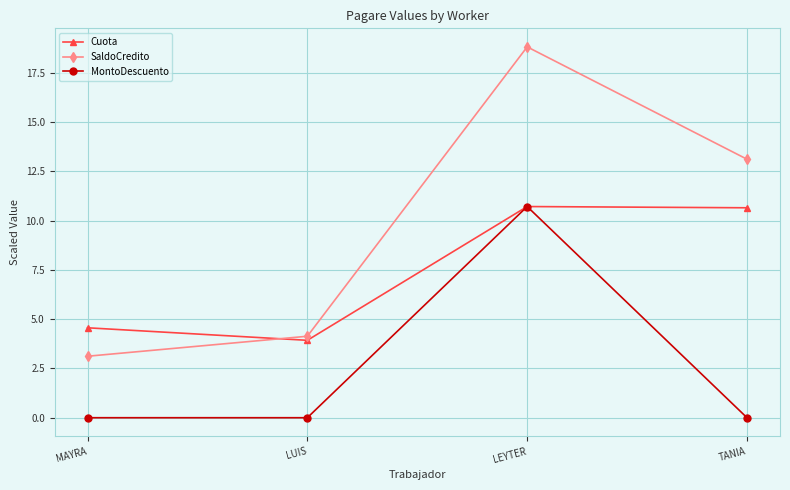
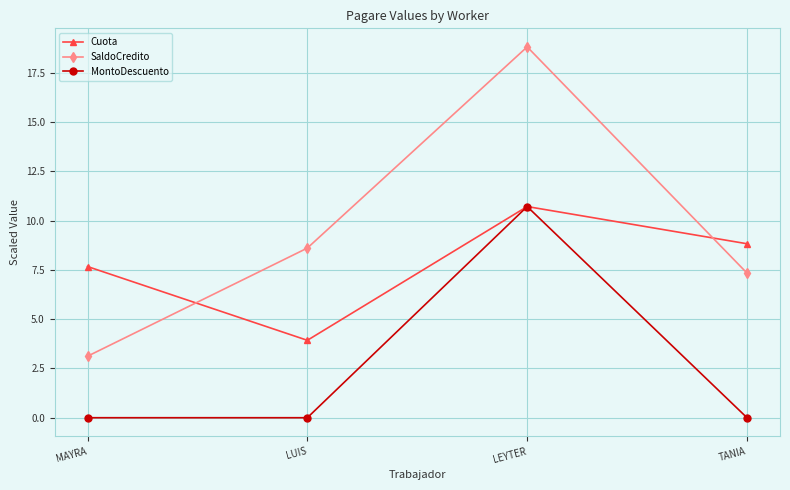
Cuota, MAYRA: 4.6 -> 7.7
SaldoCredito, LUIS: 4.1 -> 8.6
Cuota, TANIA: 10.6 -> 8.8
SaldoCredito, TANIA: 13.1 -> 7.3
